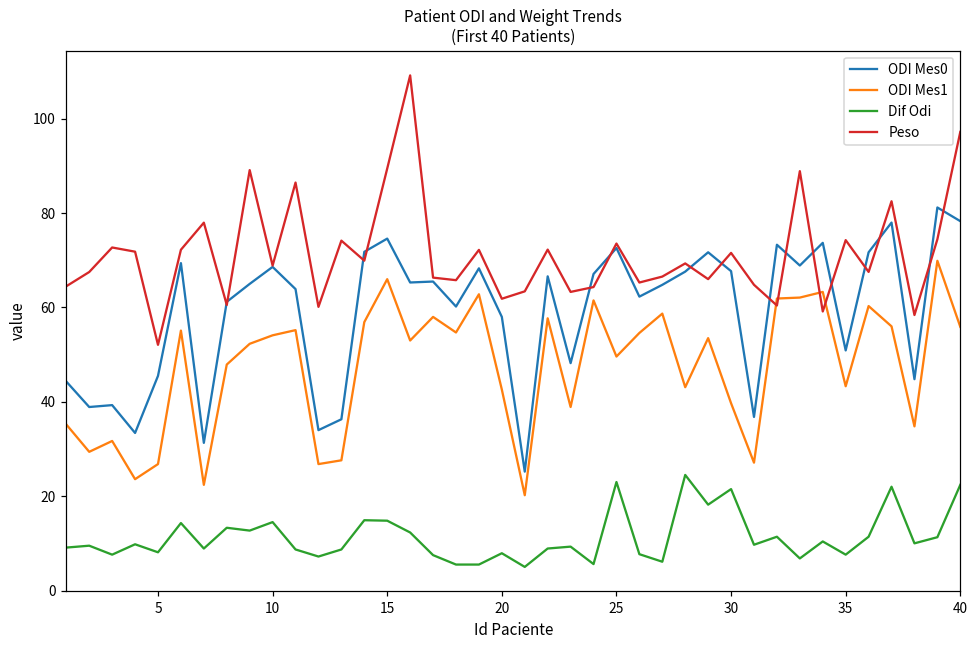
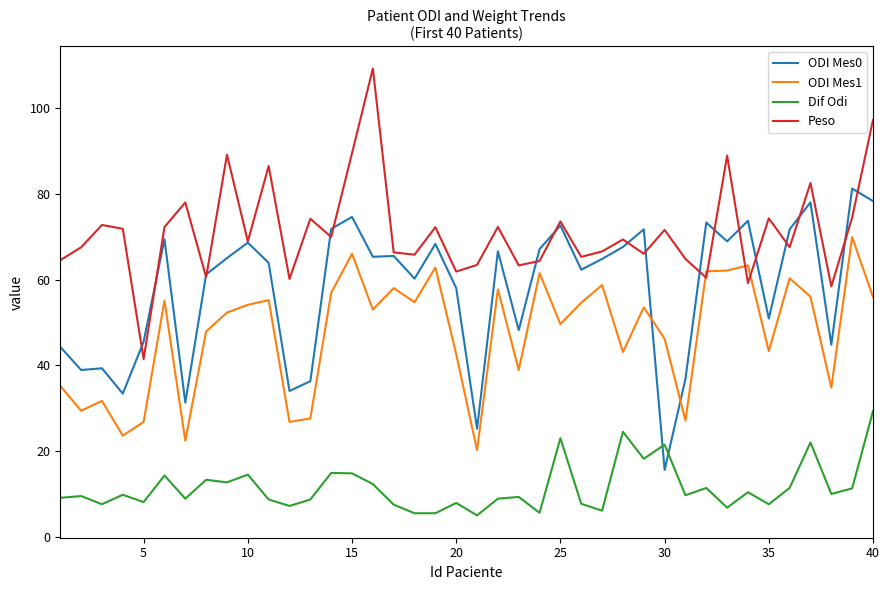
Peso, 5: 52 -> 41
ODI Mes0, 30: 68 -> 16
ODI Mes1, 30: 40 -> 46
Dif Odi, 40: 22 -> 29
